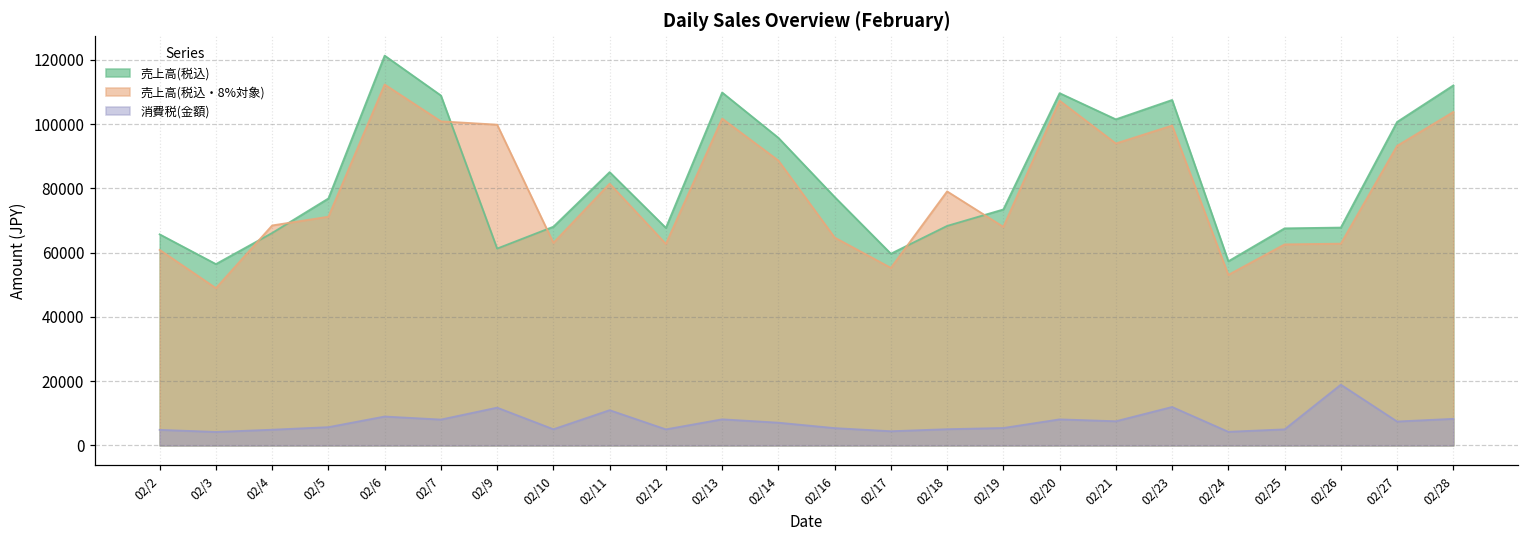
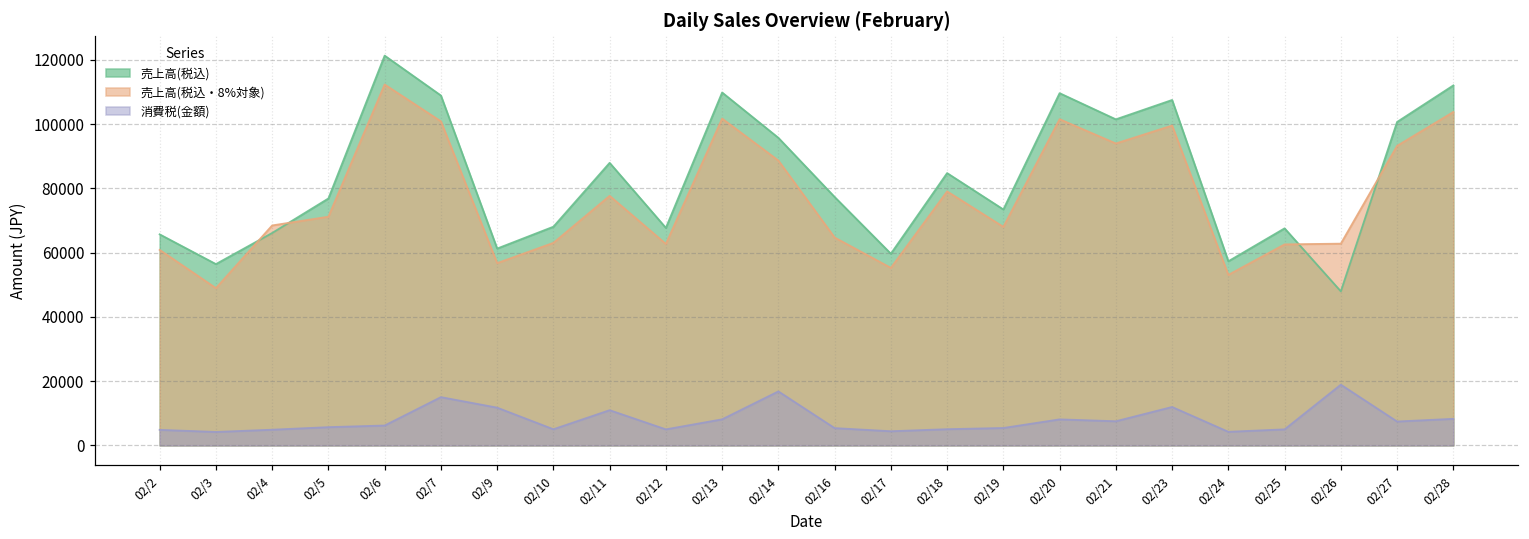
消費税(金額), 02/6: 9000 -> 6000
消費税(金額), 02/7: 8000 -> 15000
売上高(税込・8%対象), 02/9: 100000 -> 57000
売上高(税込), 02/11: 85000 -> 88000
売上高(税込・8%対象), 02/11: 81000 -> 78000
消費税(金額), 02/14: 7000 -> 17000
売上高(税込), 02/18: 68000 -> 85000
売上高(税込・8%対象), 02/20: 107000 -> 102000
売上高(税込), 02/26: 68000 -> 48000
